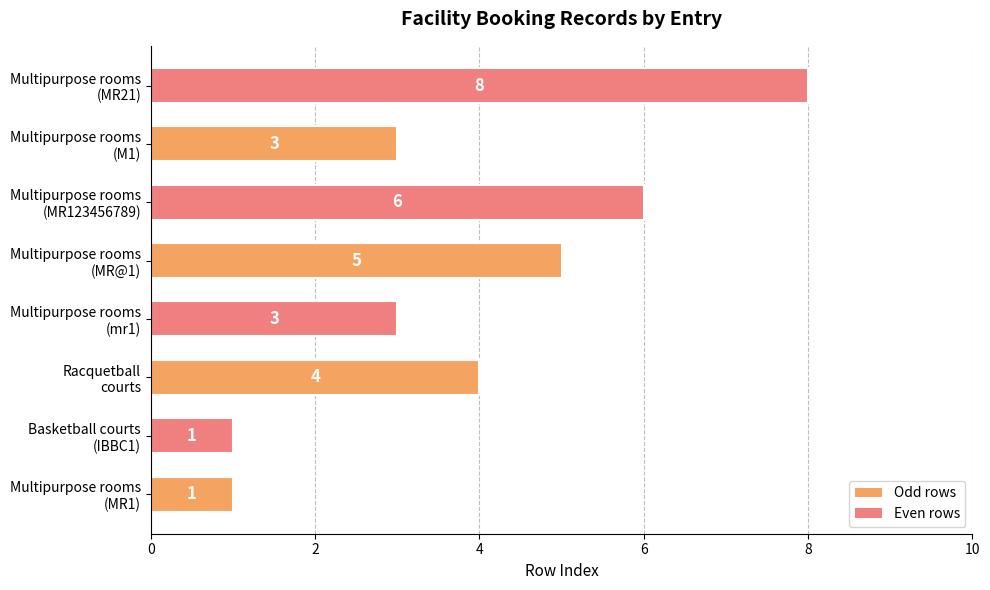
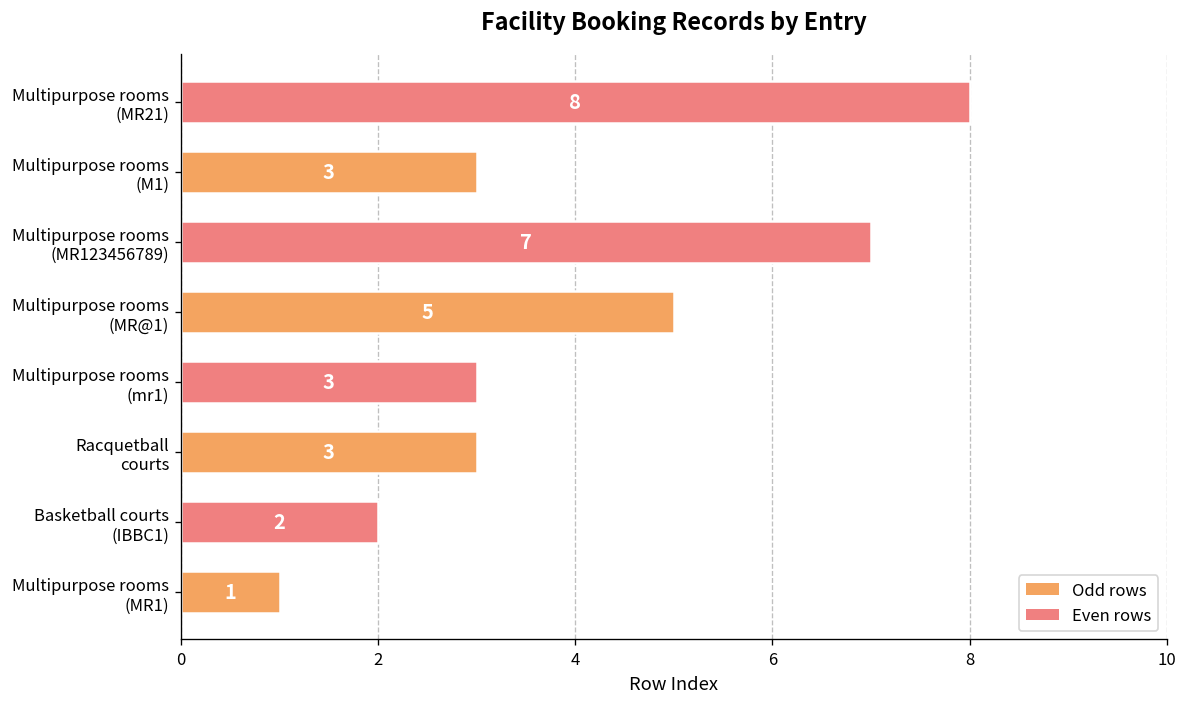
Multipurpose rooms (MR123456789): 6 -> 7
Racquetball courts: 4 -> 3
Basketball courts (IBBC1): 1 -> 2
